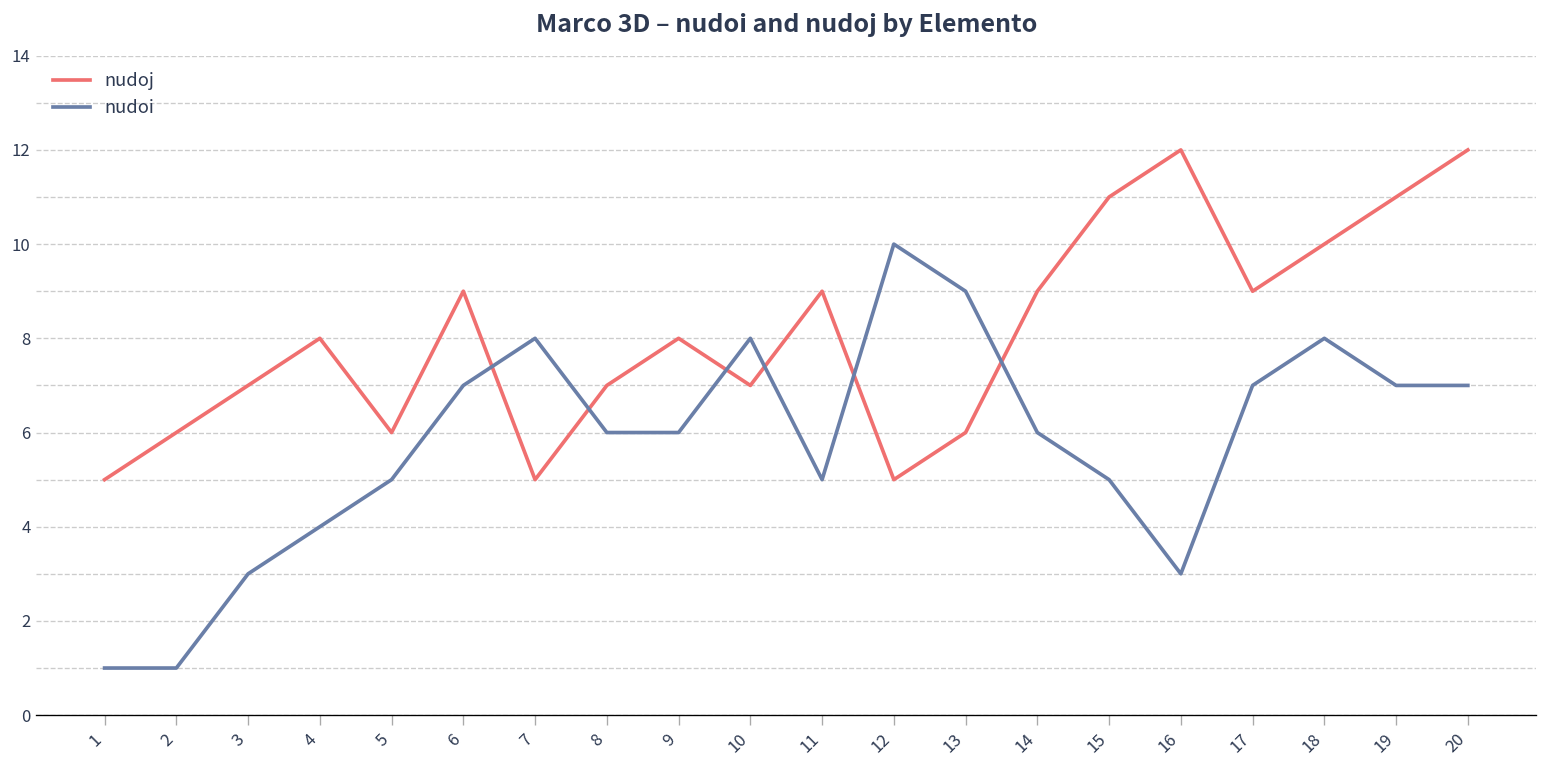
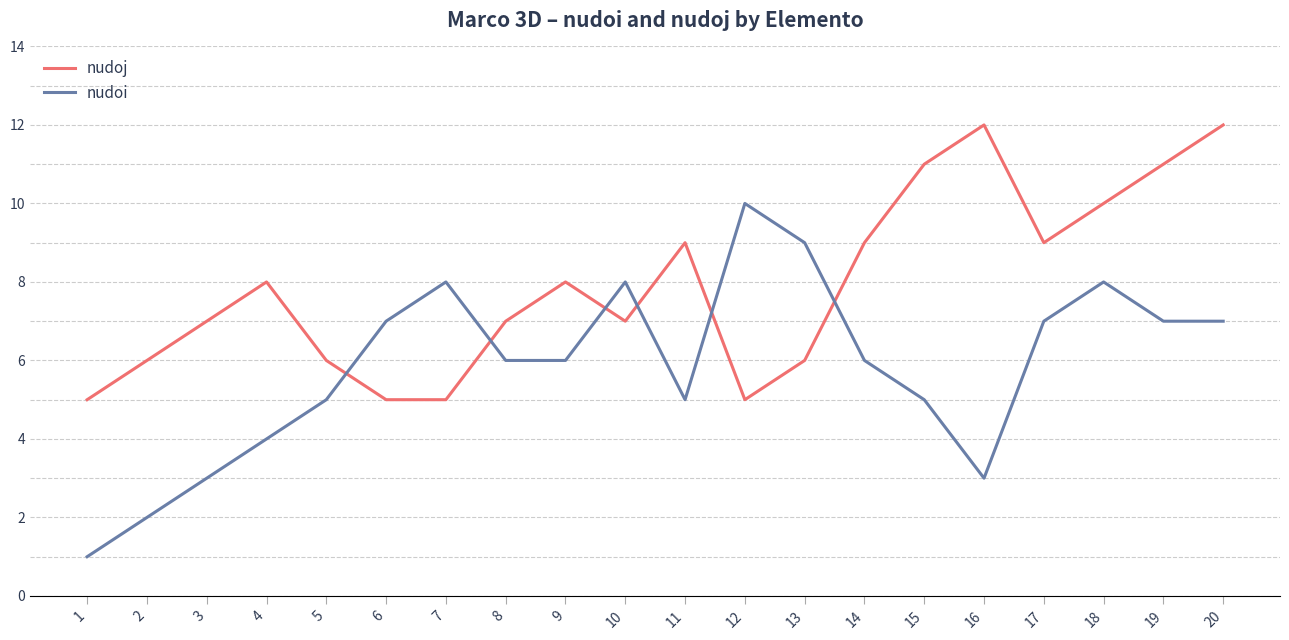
nudoi, 2: 1 -> 2
nudoj, 6: 9 -> 5
